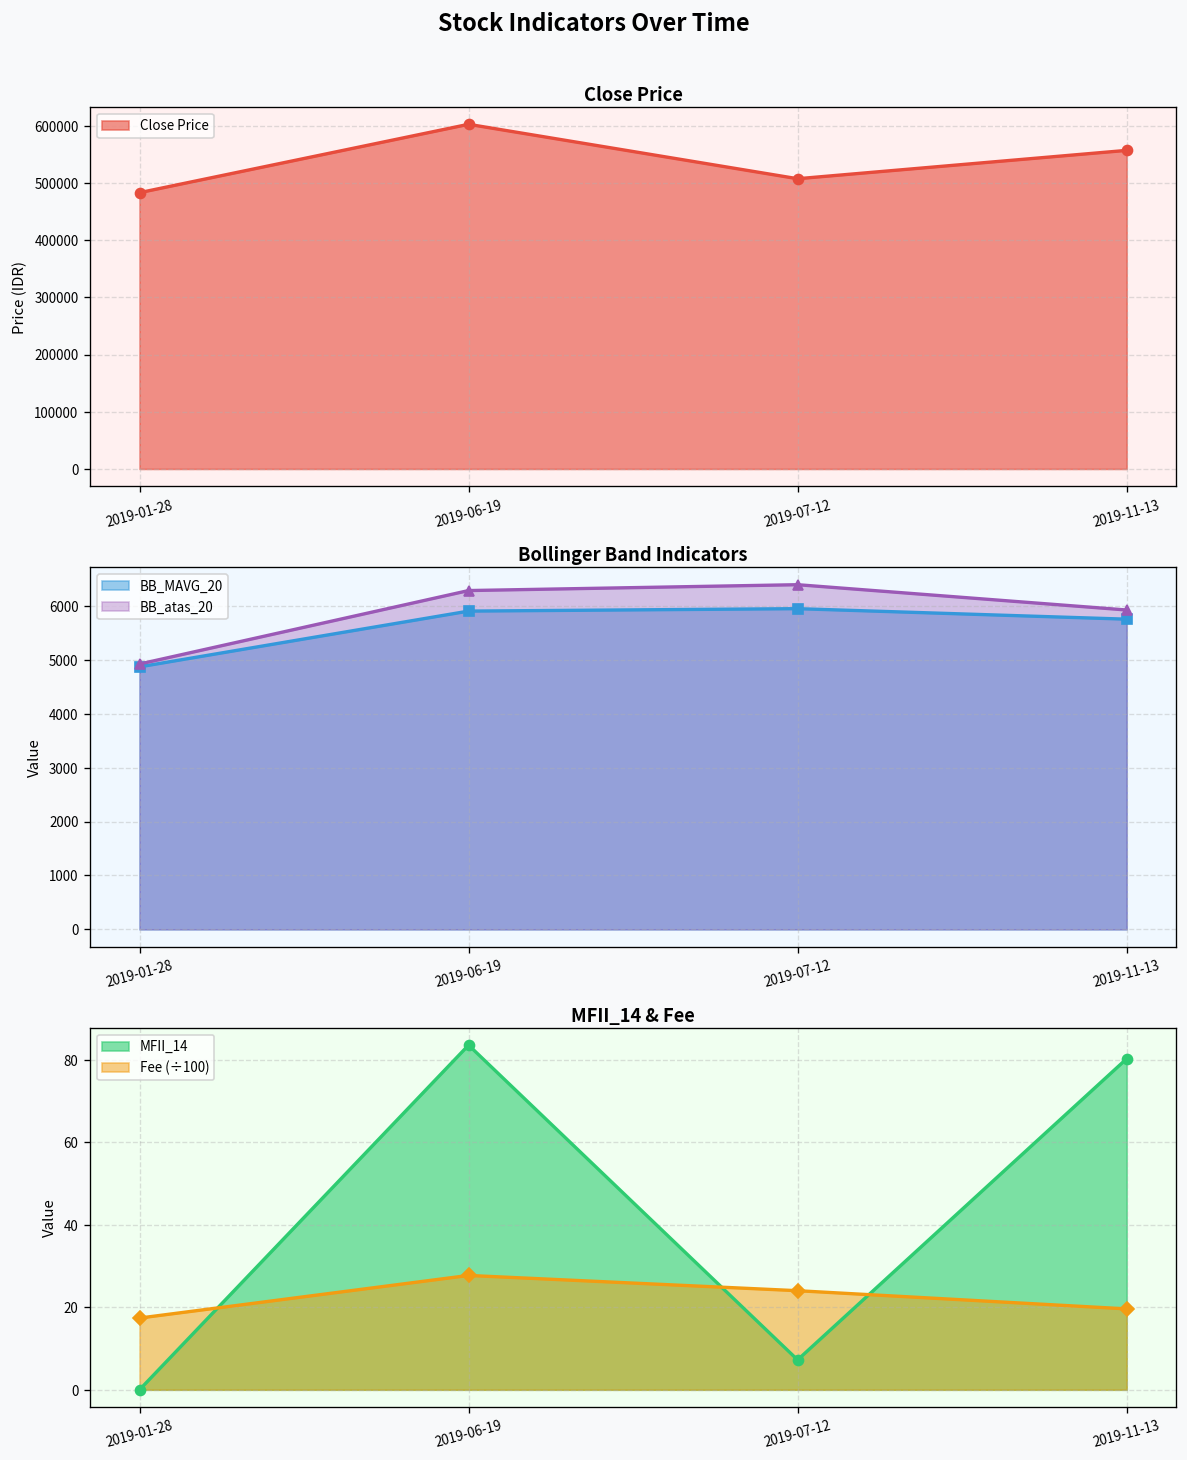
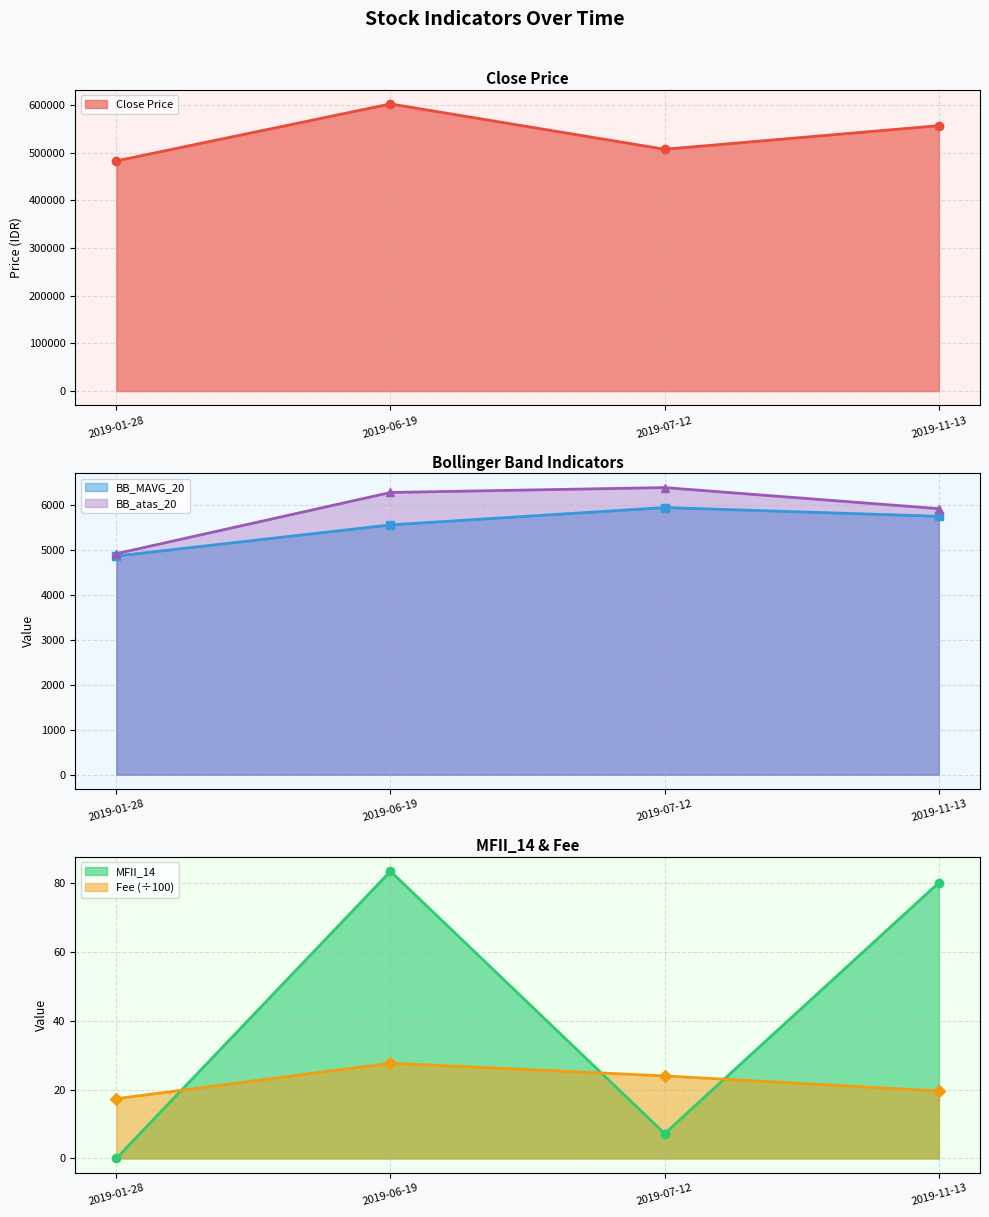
Bollinger Band Indicators, BB_MAVG_20, 2019-06-19: 5900 -> 5600
